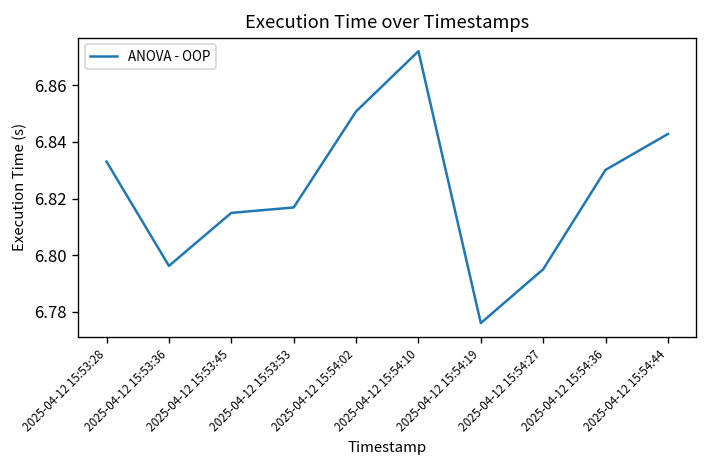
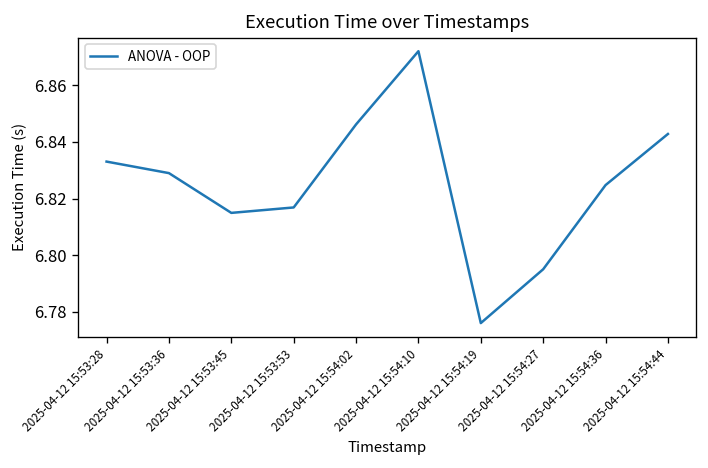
2025-04-12 15:53:36: 6.796 -> 6.829
2025-04-12 15:54:02: 6.851 -> 6.846
2025-04-12 15:54:36: 6.830 -> 6.825
